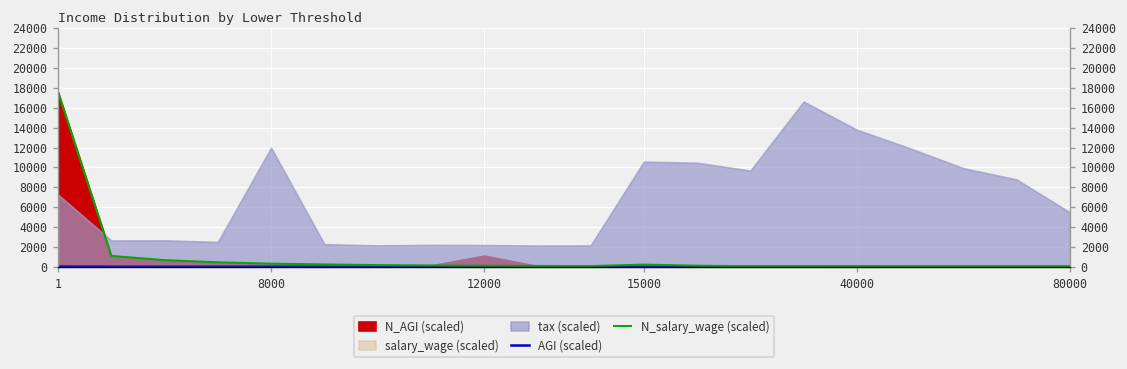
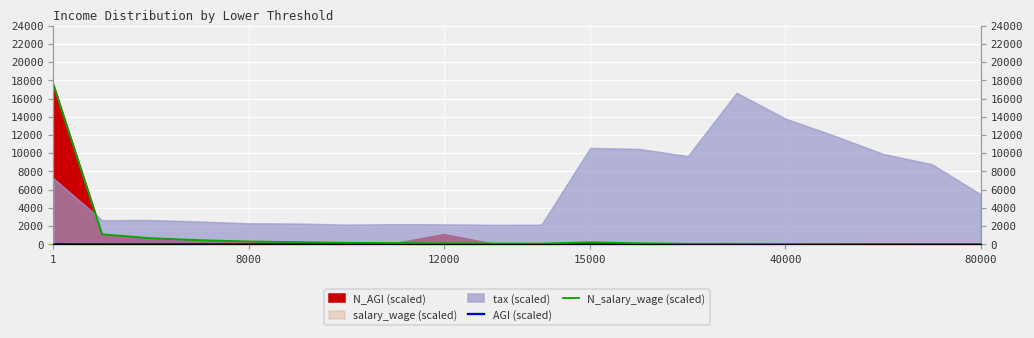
tax (scaled), 8000: 12000 -> 2000
